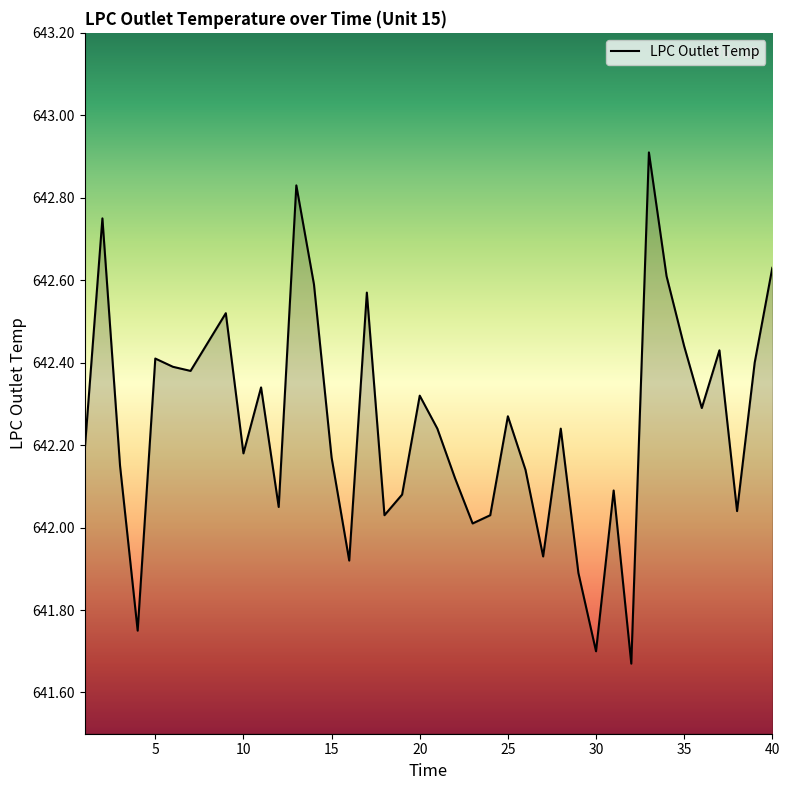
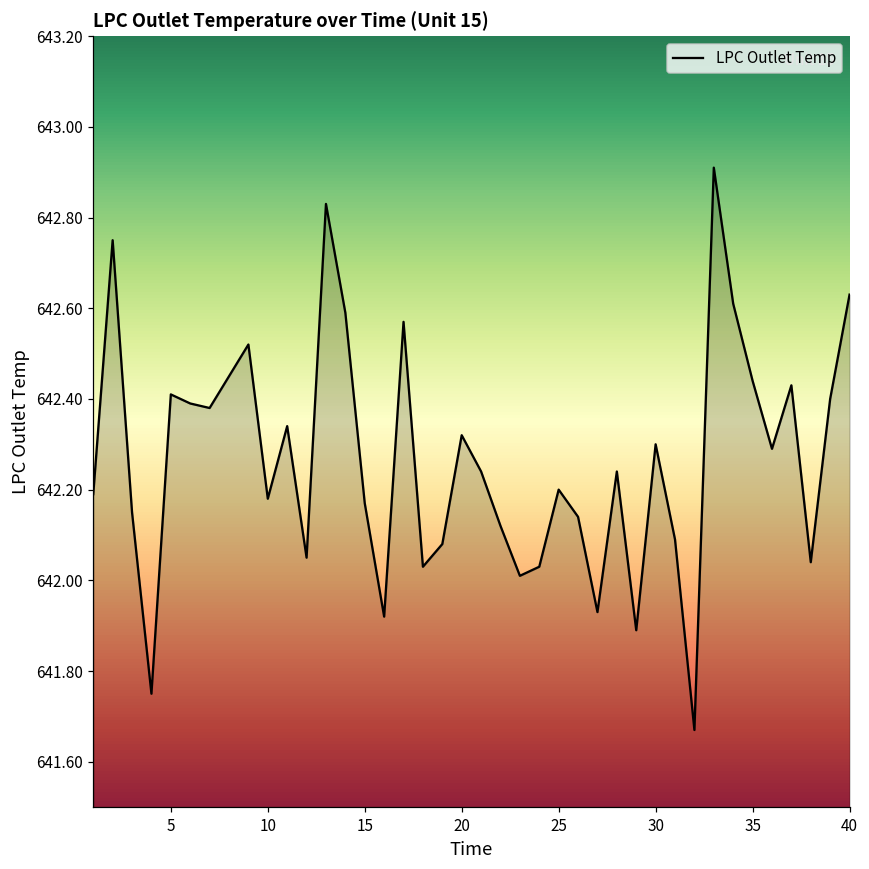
25: 642.27 -> 642.20
30: 641.7 -> 642.3
